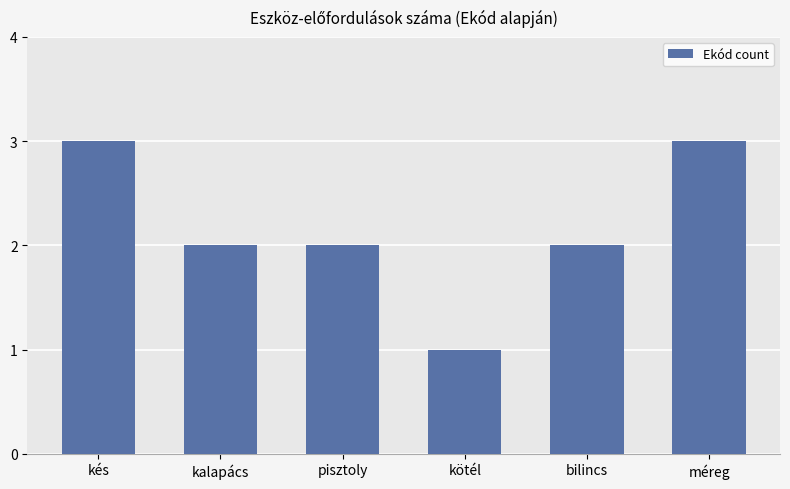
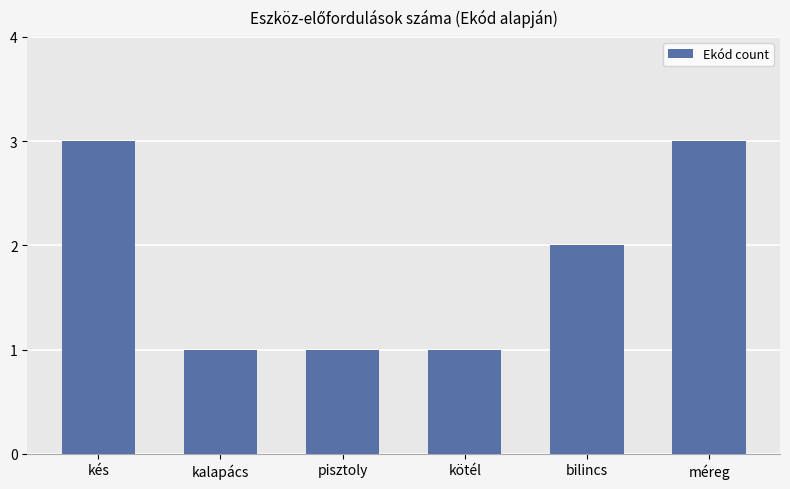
kalapács: 2 -> 1
pisztoly: 2 -> 1
